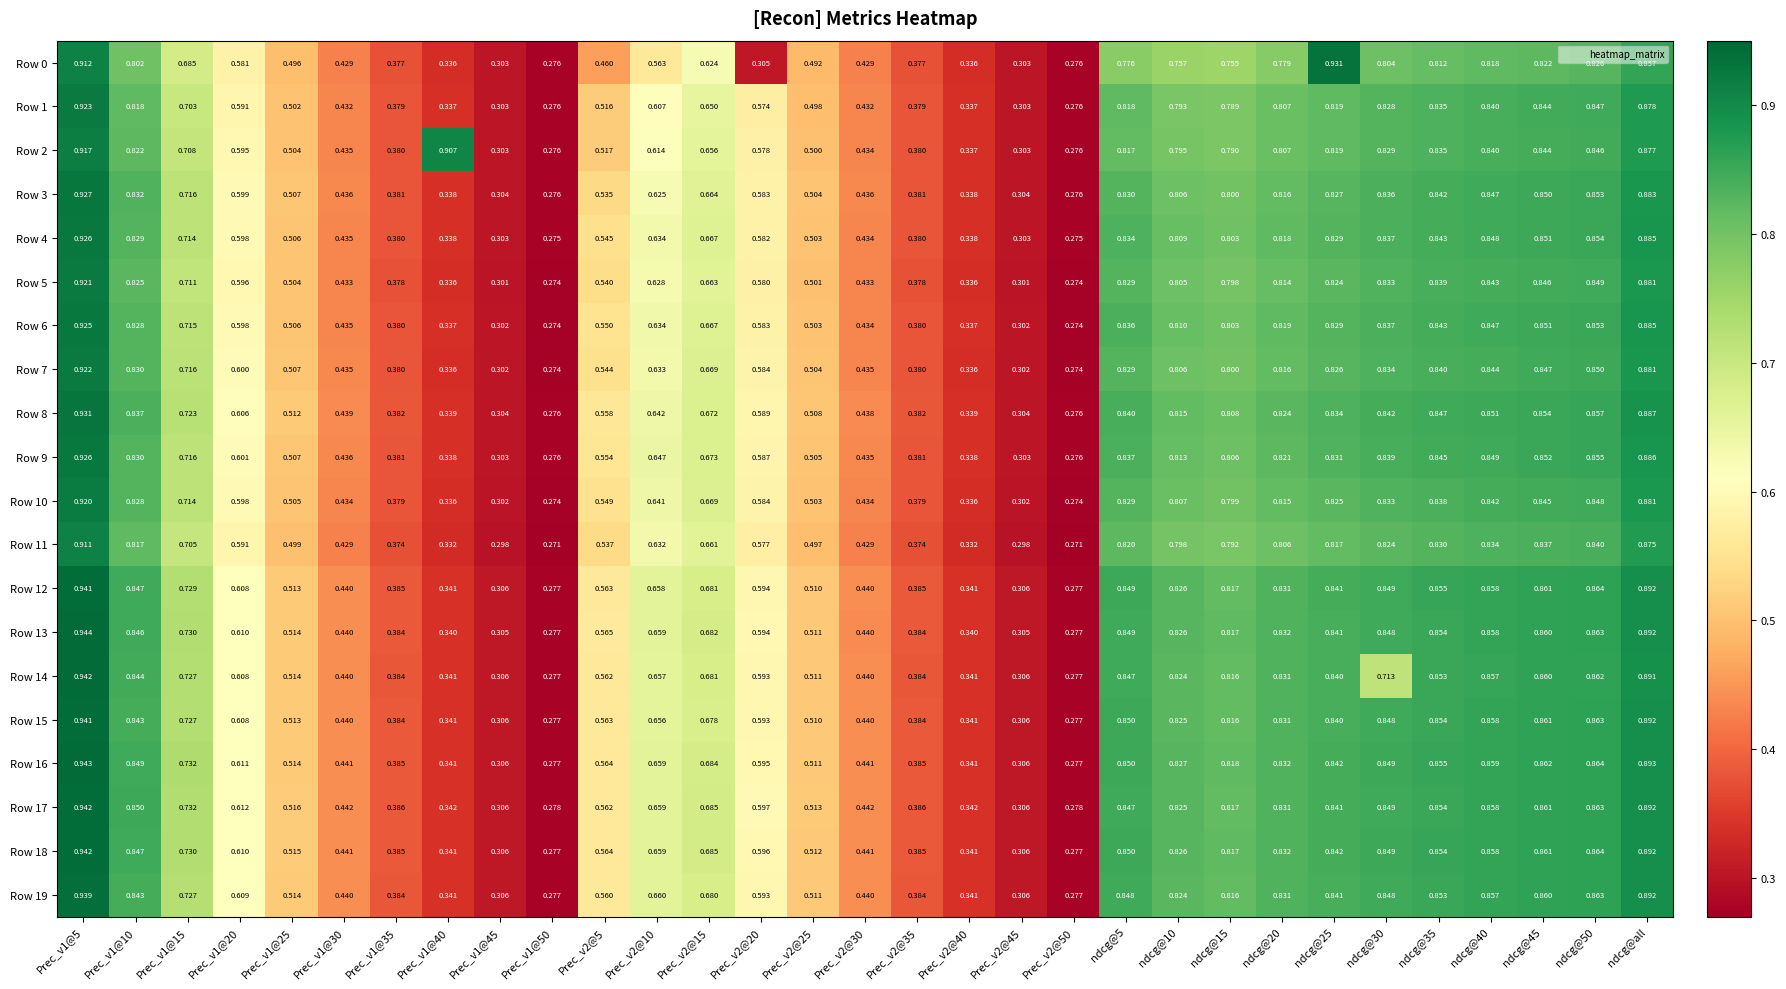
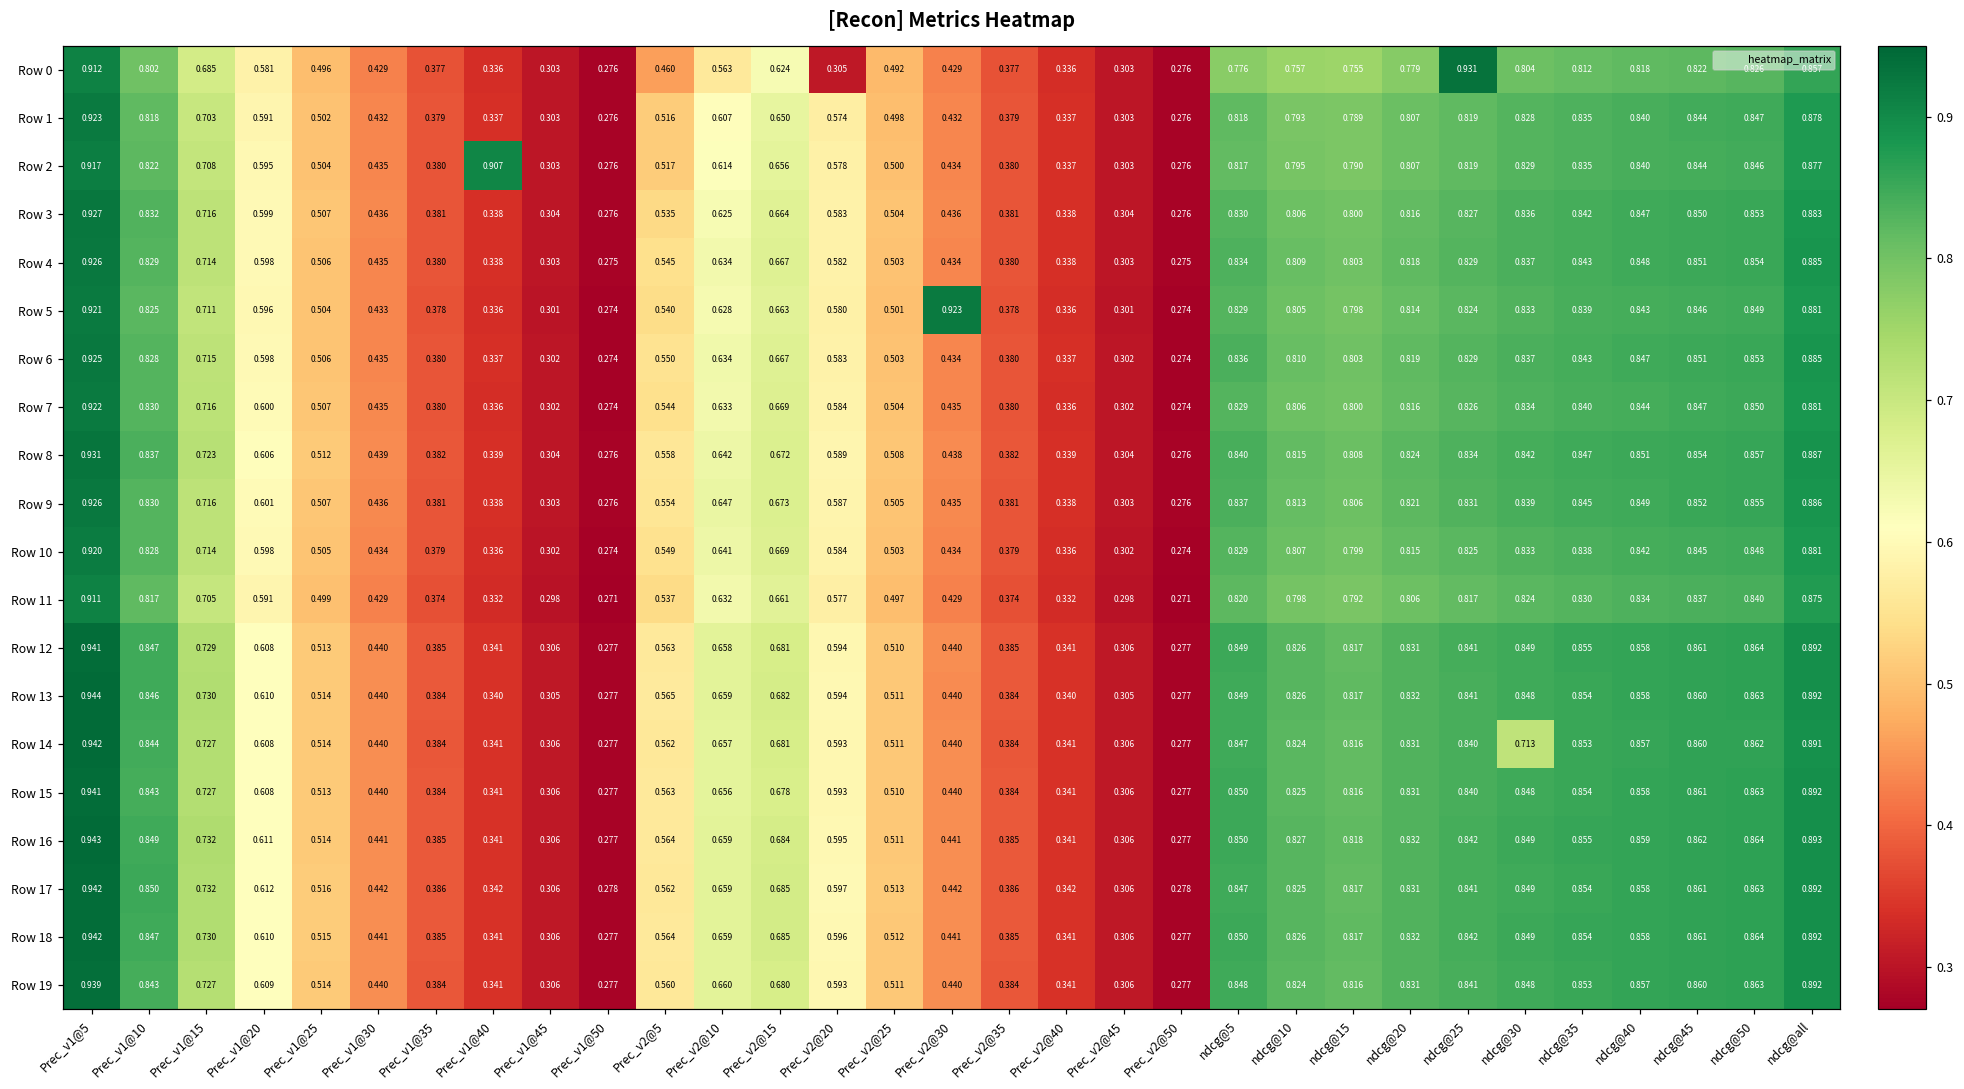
Row 5, Prec_v2@30: 0.433 -> 0.923
